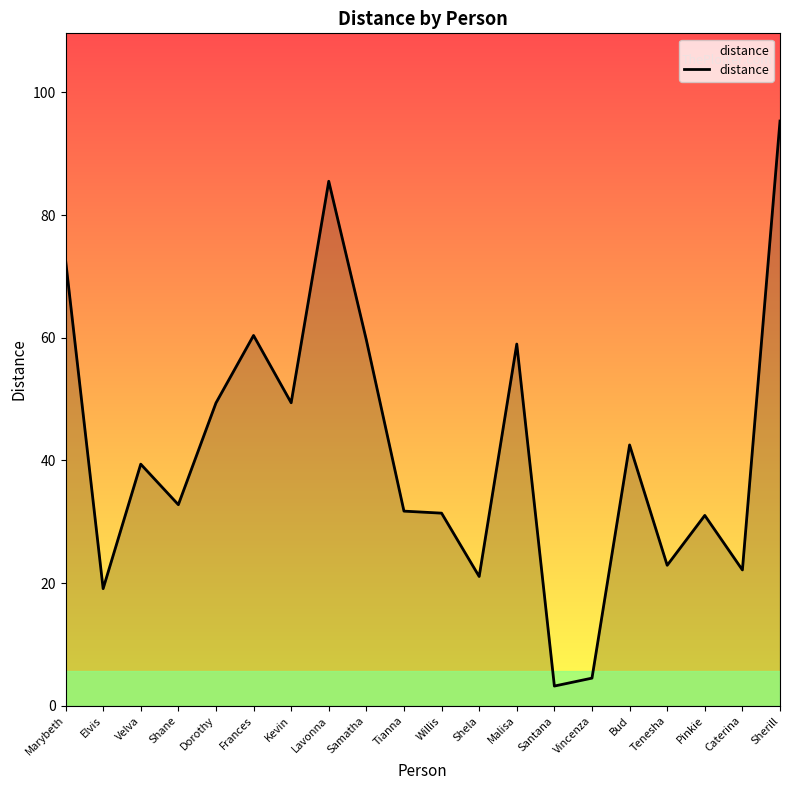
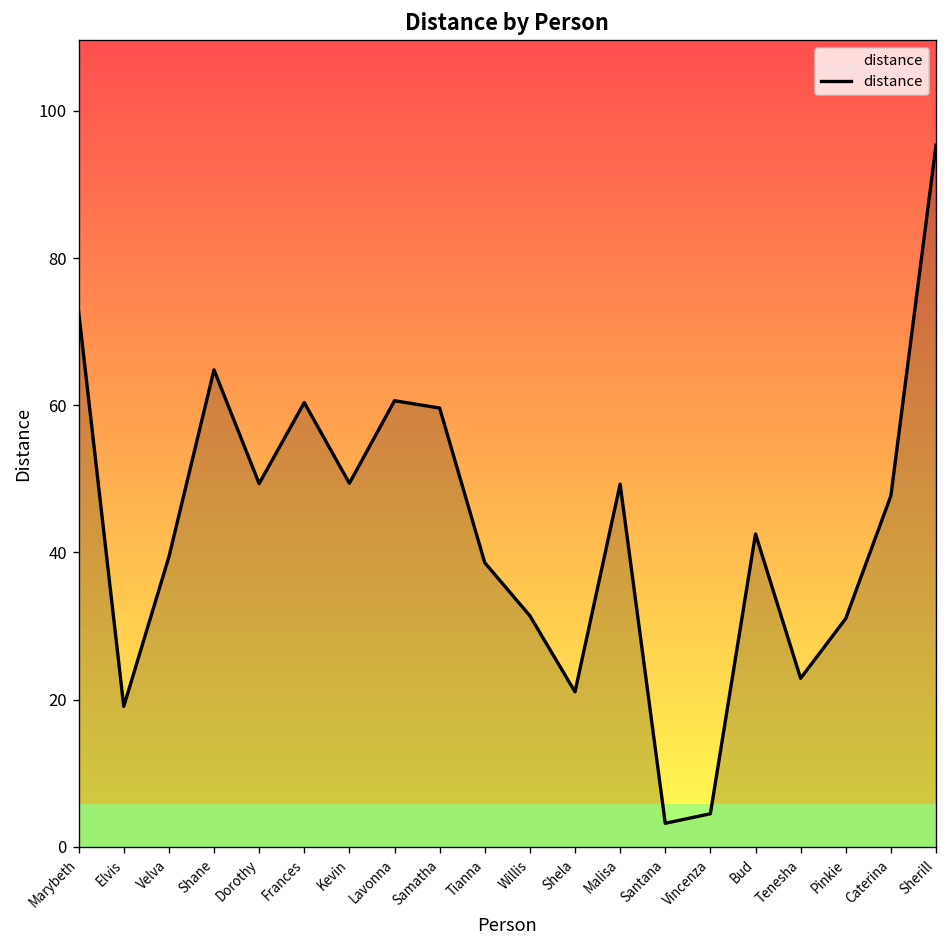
Shane: 33 -> 65
Lavonna: 86 -> 61
Tianna: 32 -> 39
Malisa: 59 -> 49
Caterina: 22 -> 48
